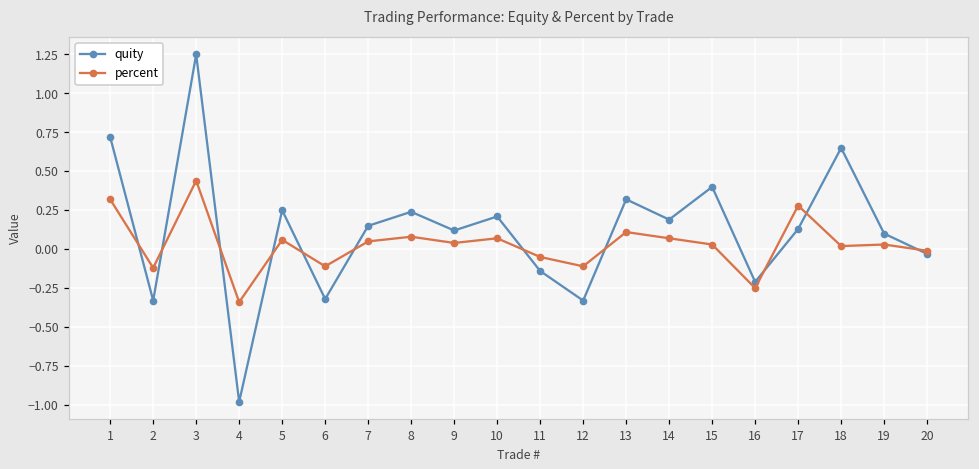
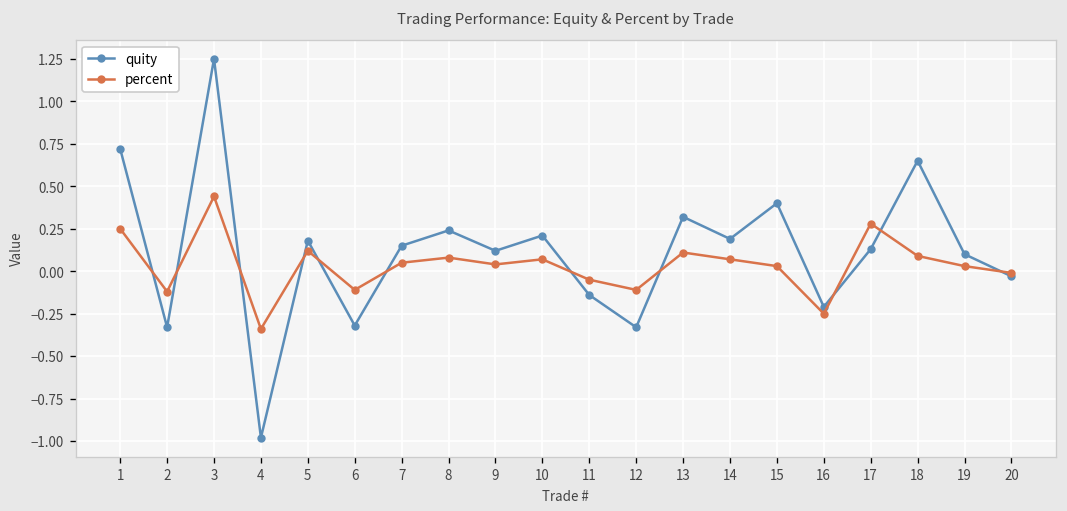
percent, 1: 0.32 -> 0.25
quity, 5: 0.25 -> 0.18
percent, 5: 0.06 -> 0.12
percent, 18: 0.02 -> 0.09
